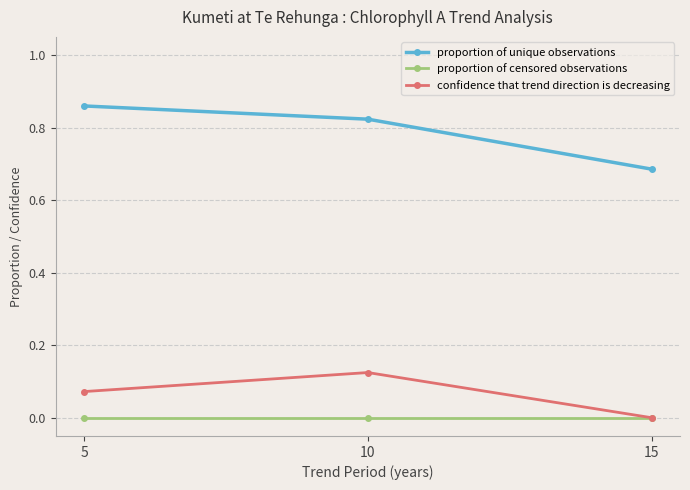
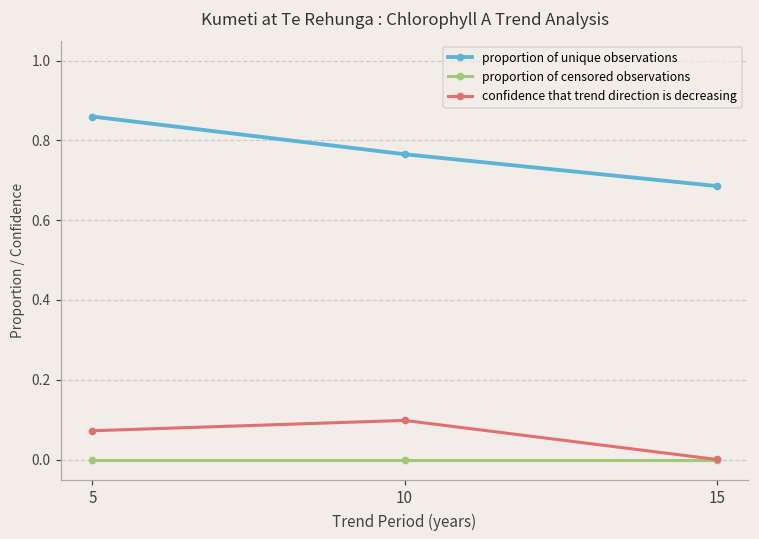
proportion of unique observations, 10: 0.82 -> 0.77
confidence that trend direction is decreasing, 10: 0.12 -> 0.10
